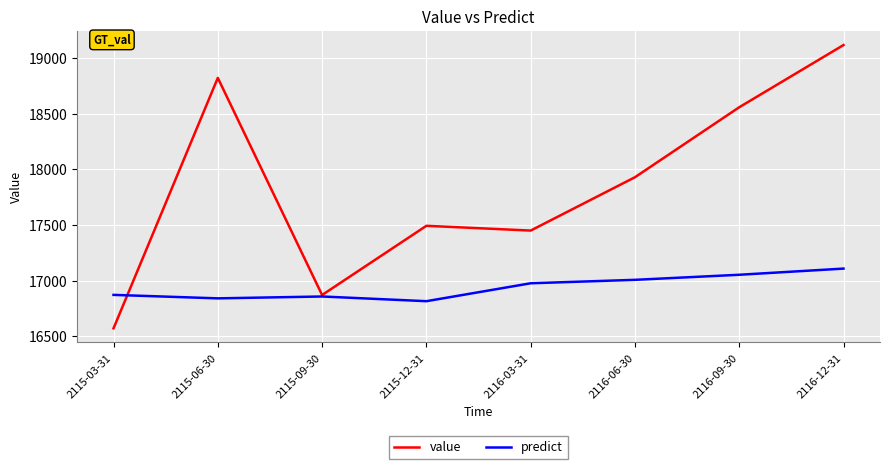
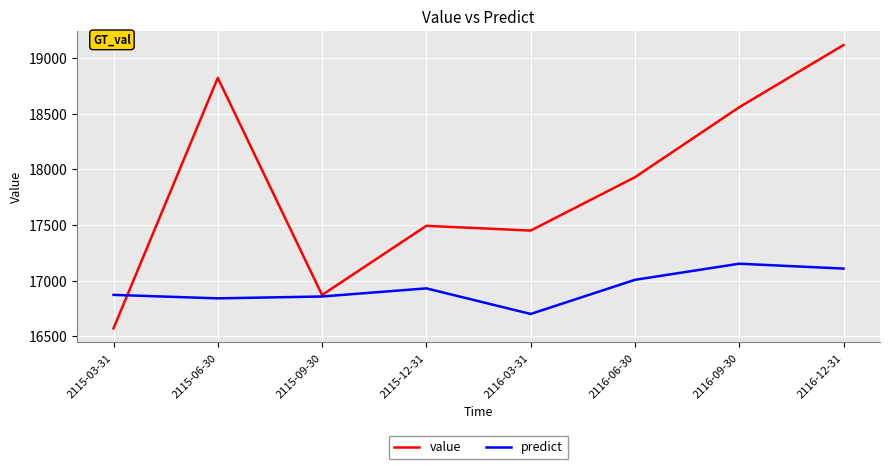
predict, 2115-12-31: 16810 -> 16930
predict, 2116-03-31: 16980 -> 16700
predict, 2116-09-30: 17050 -> 17150
